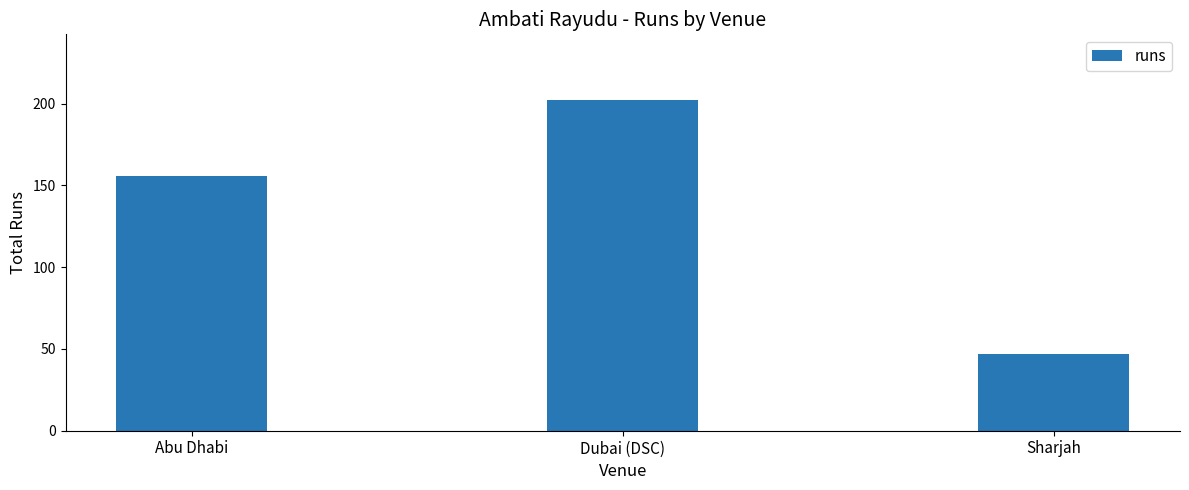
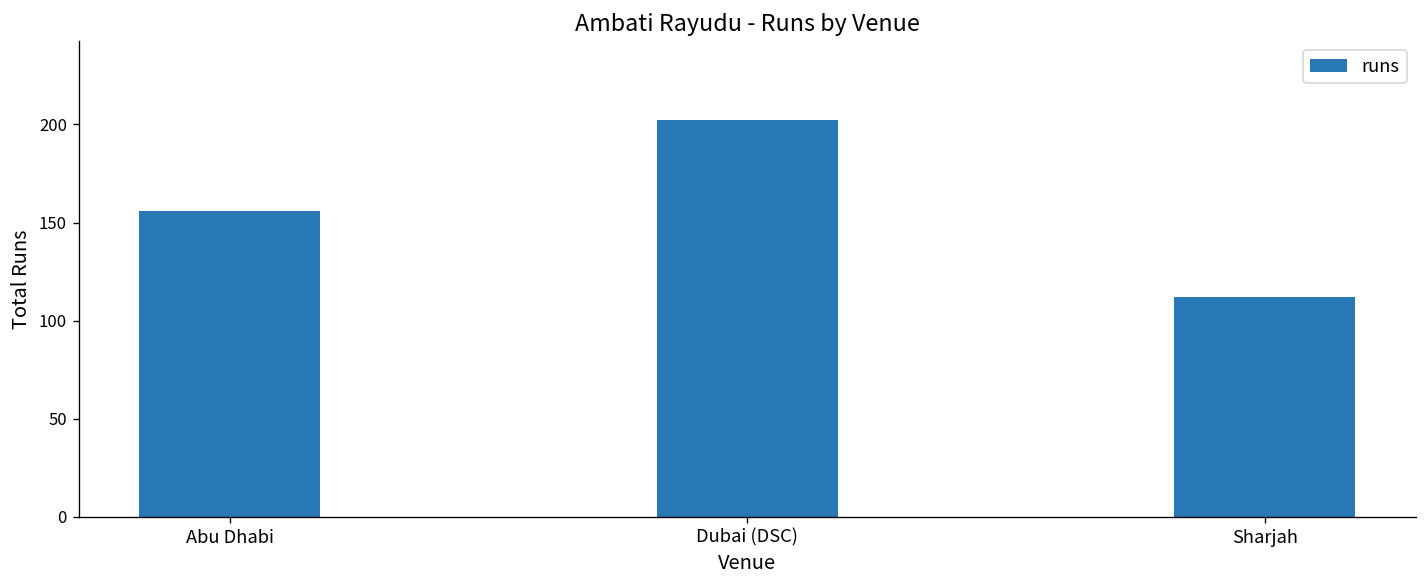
Sharjah: 47 -> 112
